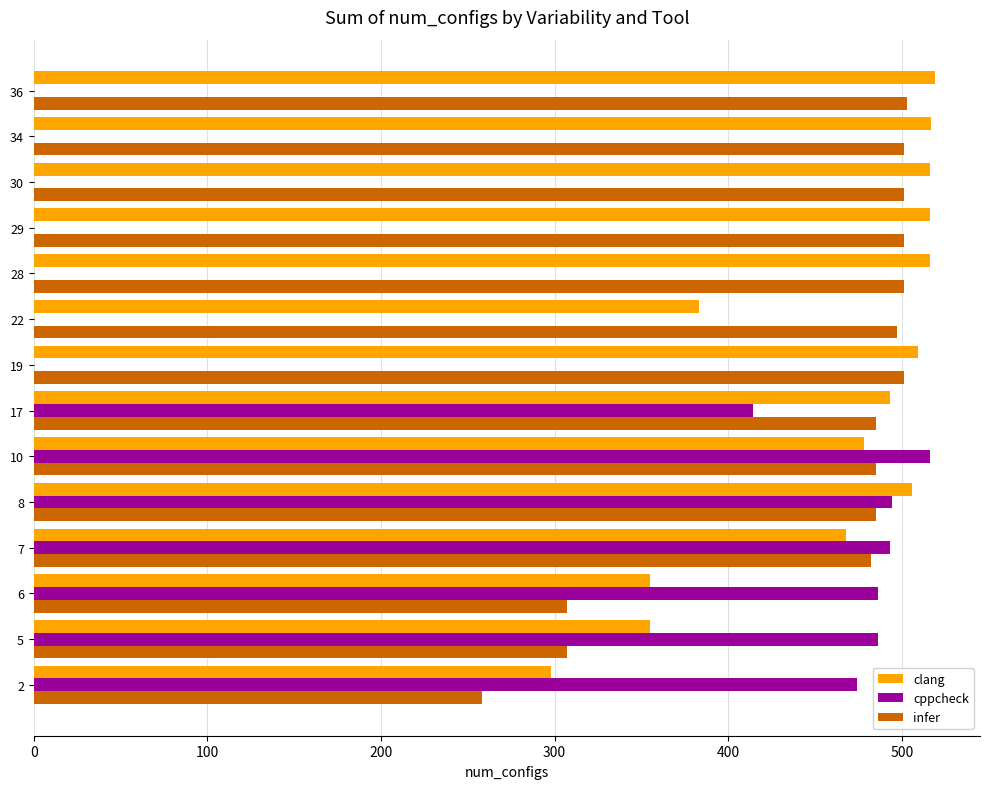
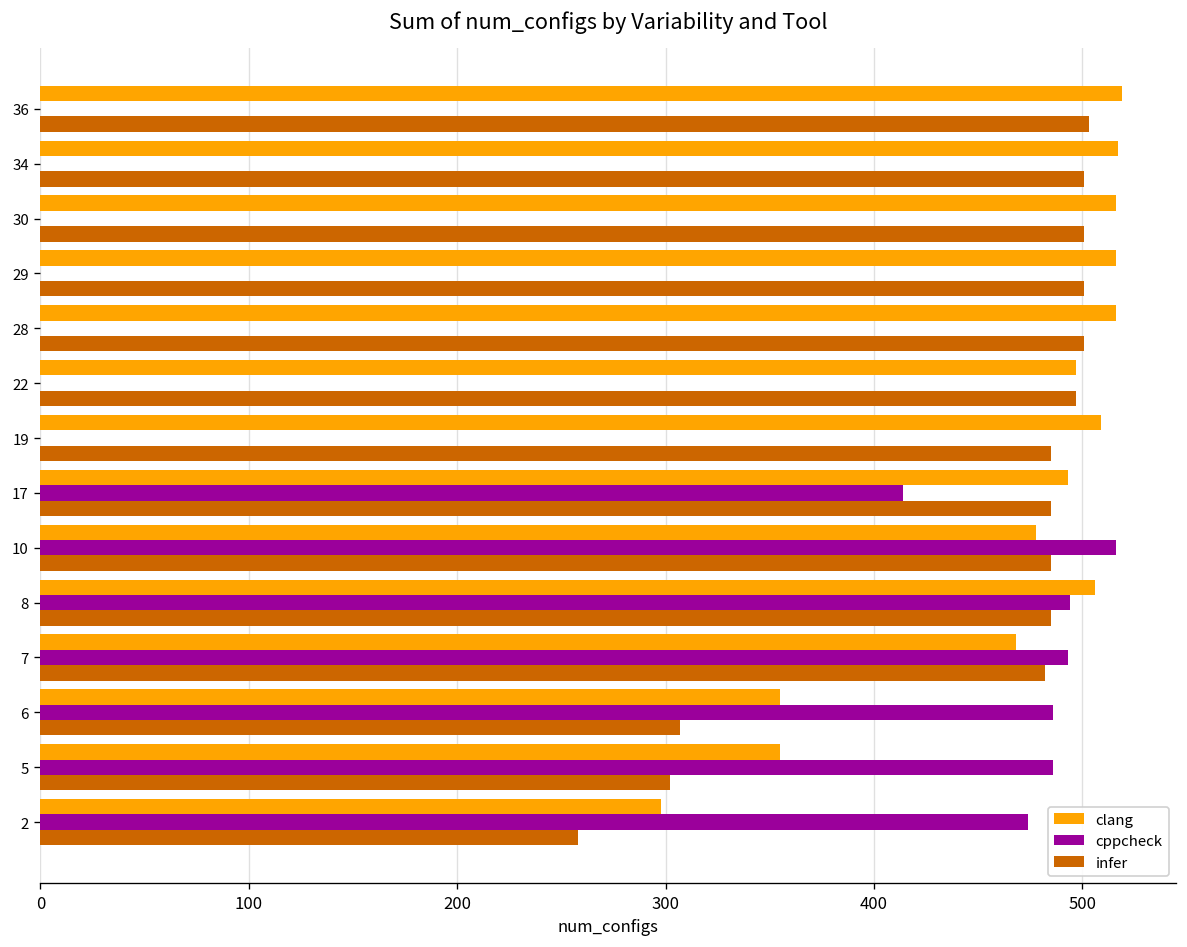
clang, 22: 383 -> 497
infer, 19: 501 -> 485
infer, 5: 307 -> 302
